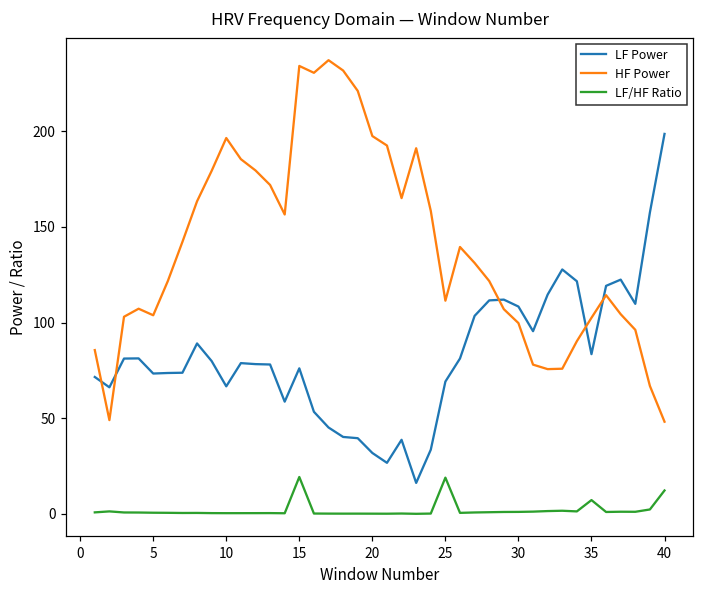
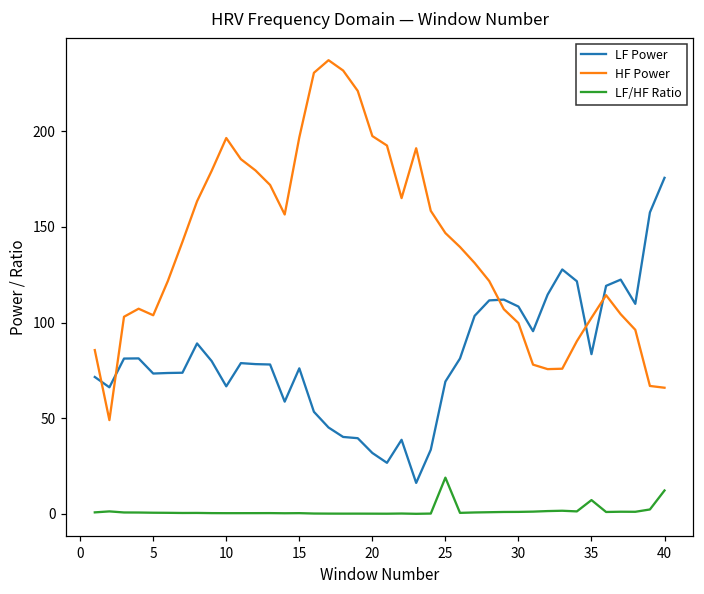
HF Power, 15: 234 -> 197
LF/HF Ratio, 15: 19 -> 0
HF Power, 25: 111 -> 147
LF Power, 40: 199 -> 176
HF Power, 40: 48 -> 66
